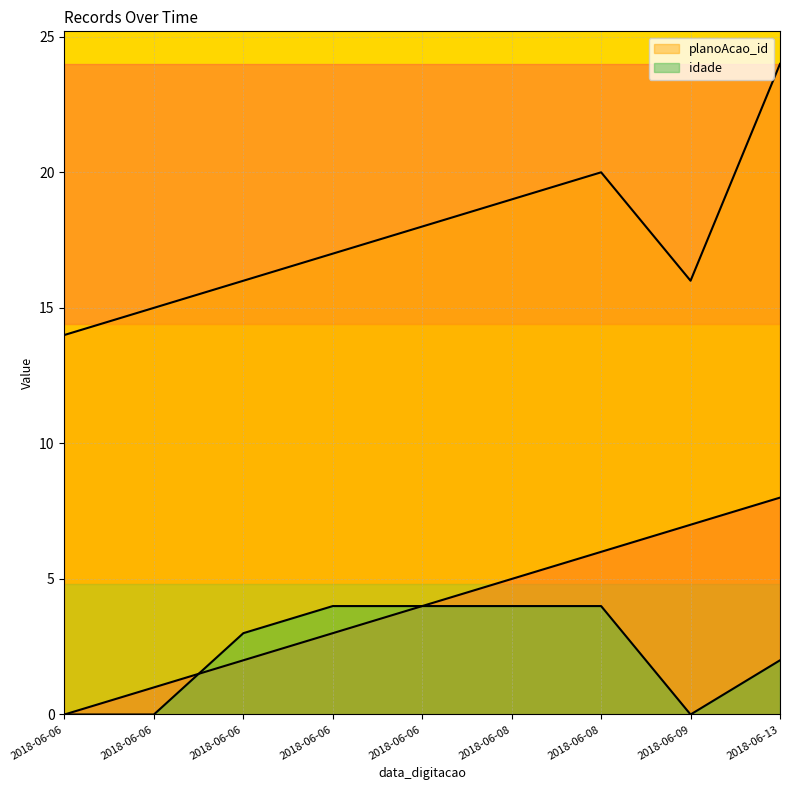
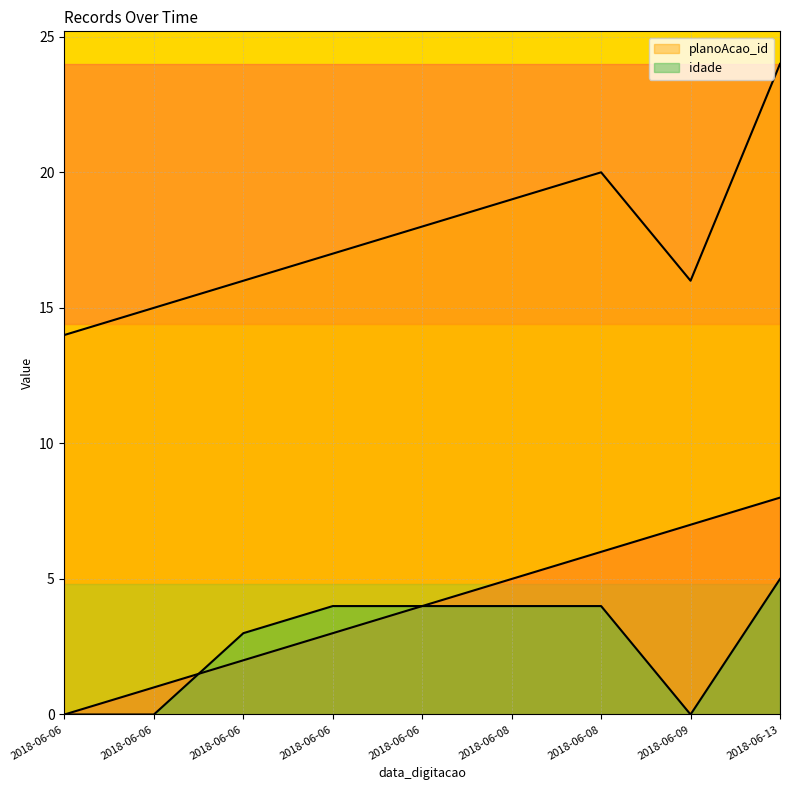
idade, 2018-06-13: 2 -> 5
